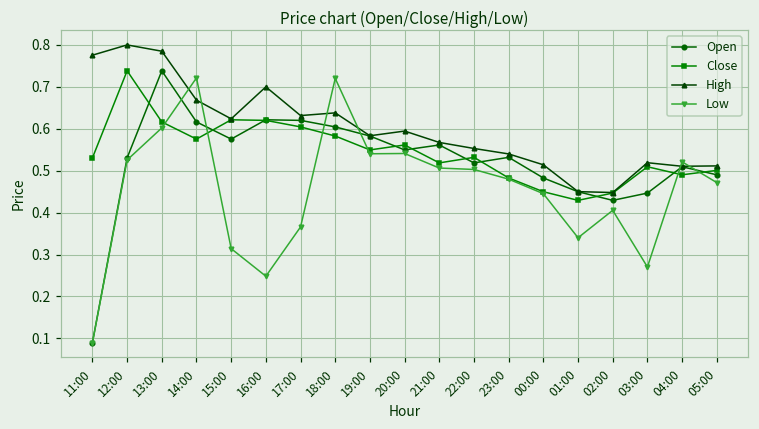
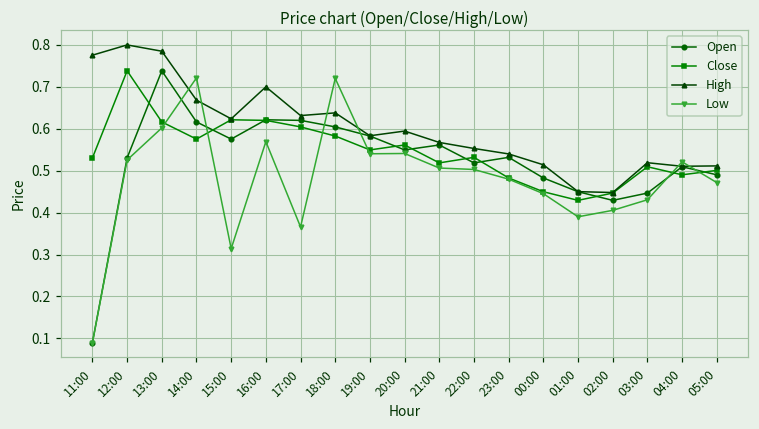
Low, 16:00: 0.25 -> 0.57
Low, 01:00: 0.34 -> 0.39
Low, 03:00: 0.27 -> 0.43
